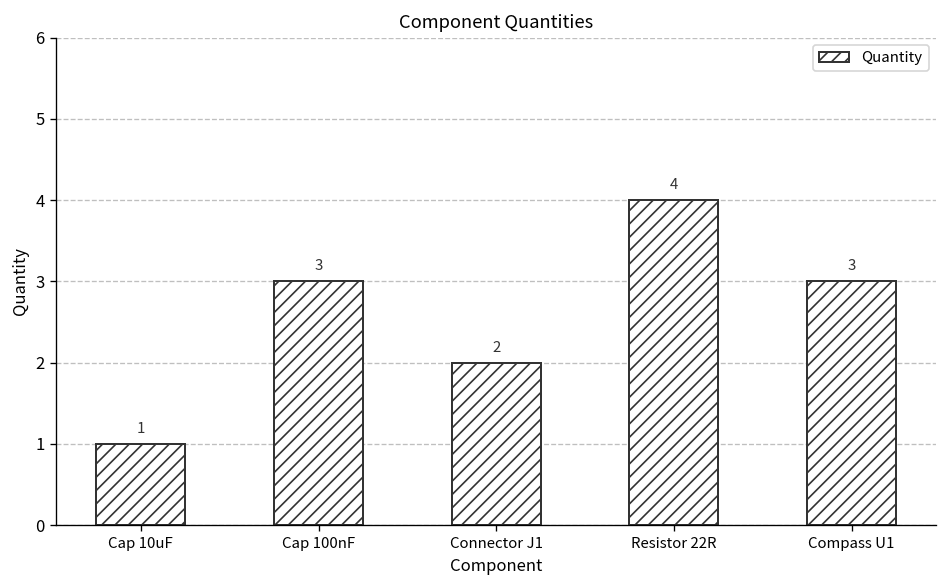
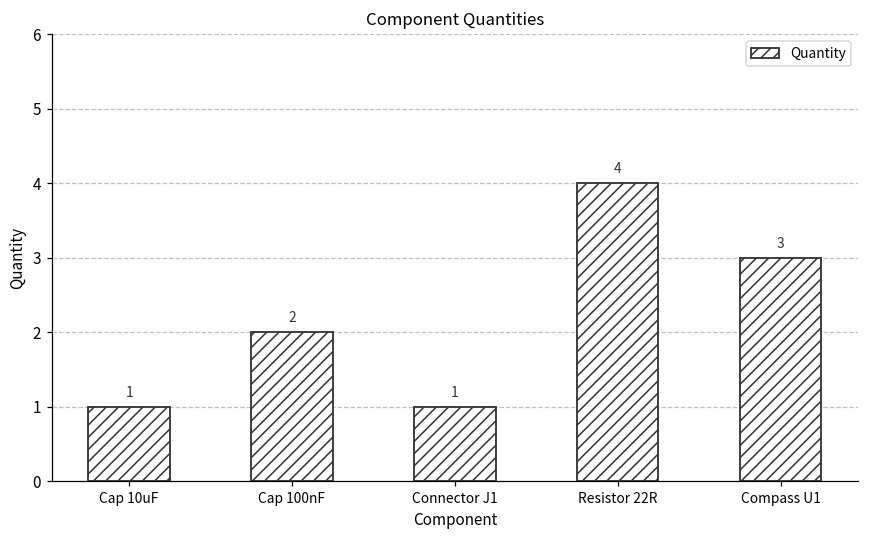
Cap 100nF: 3 -> 2
Connector J1: 2 -> 1
